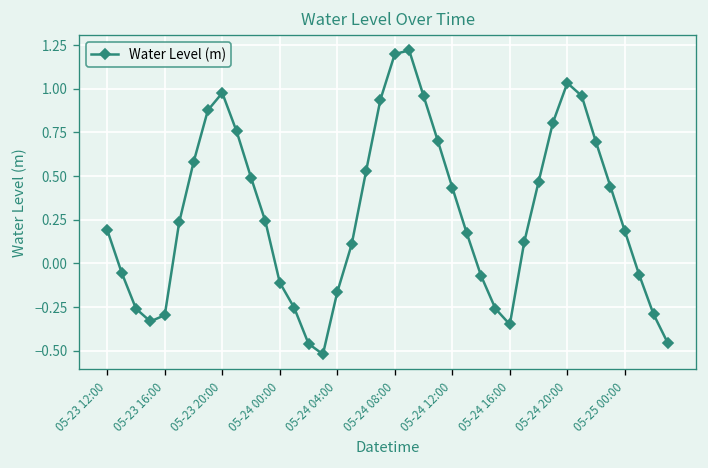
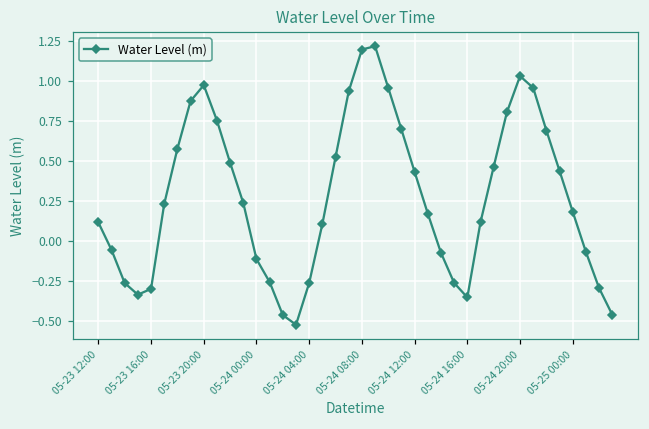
05-23 12:00: 0.19 -> 0.12
05-24 04:00: -0.16 -> -0.26
